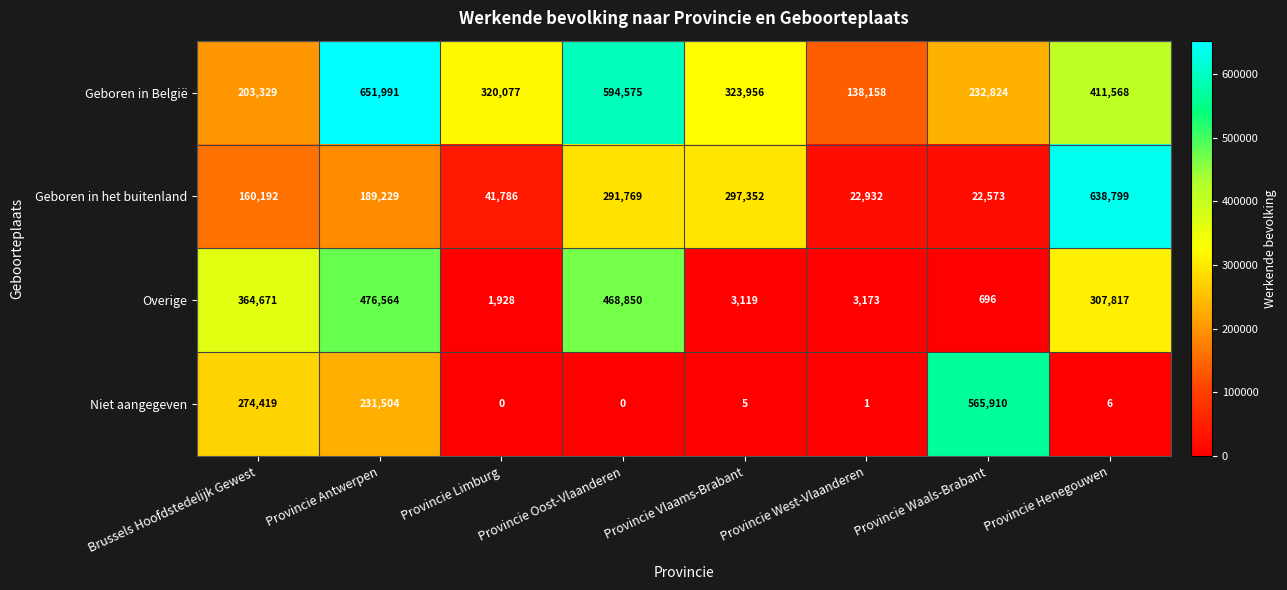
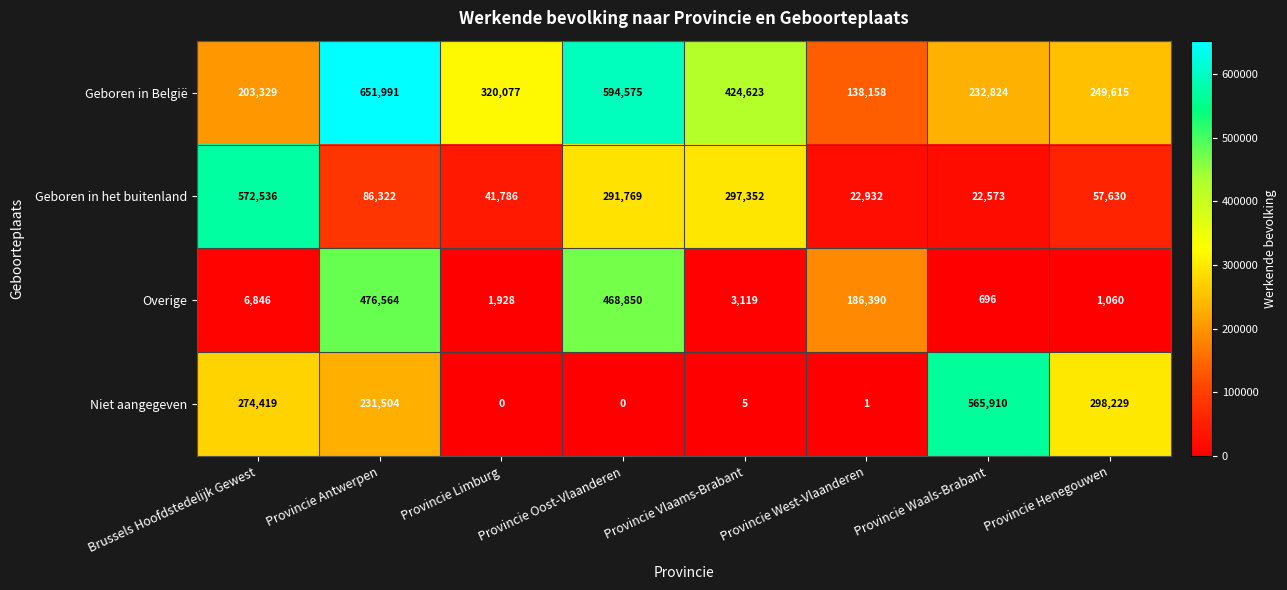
Geboren in België, Provincie Vlaams-Brabant: 323,956 -> 424,623
Geboren in België, Provincie Henegouwen: 411,568 -> 249,615
Geboren in het buitenland, Brussels Hoofdstedelijk Gewest: 160,192 -> 572,536
Geboren in het buitenland, Provincie Antwerpen: 189,229 -> 86,322
Geboren in het buitenland, Provincie Henegouwen: 638,799 -> 57,630
Overige, Brussels Hoofdstedelijk Gewest: 364,671 -> 6,846
Overige, Provincie West-Vlaanderen: 3,173 -> 186,390
Overige, Provincie Henegouwen: 307,817 -> 1,060
Niet aangegeven, Provincie Henegouwen: 6 -> 298,229
